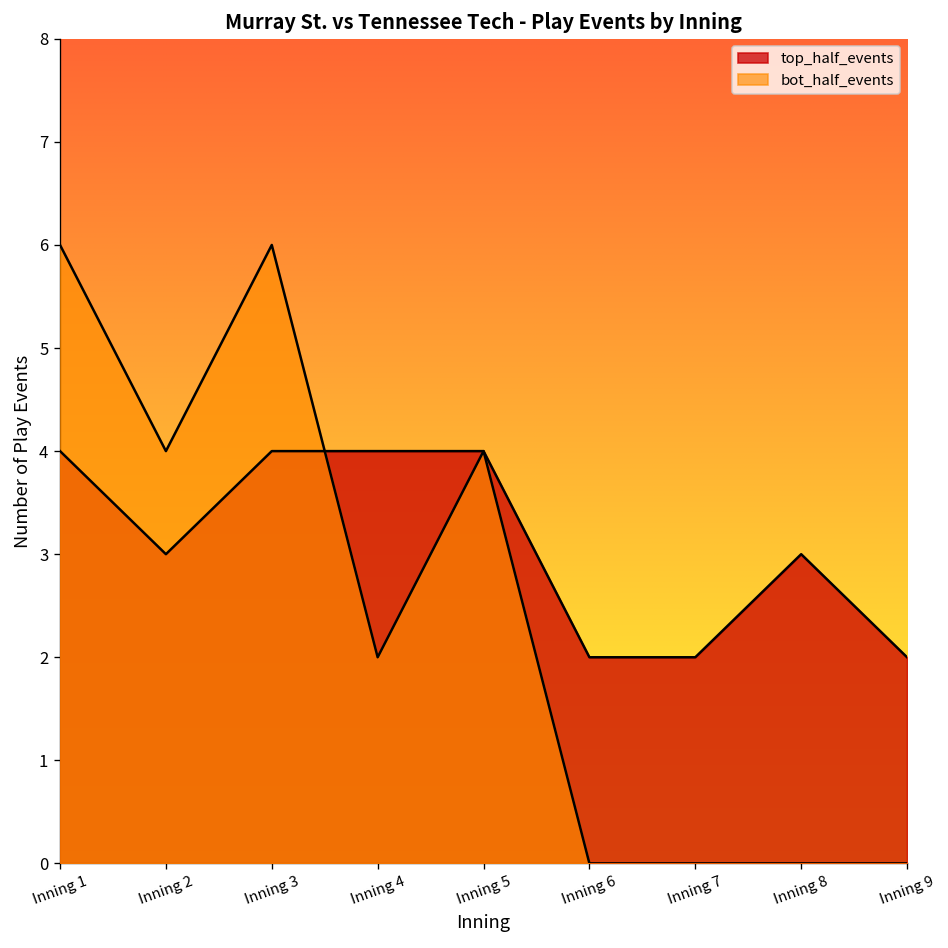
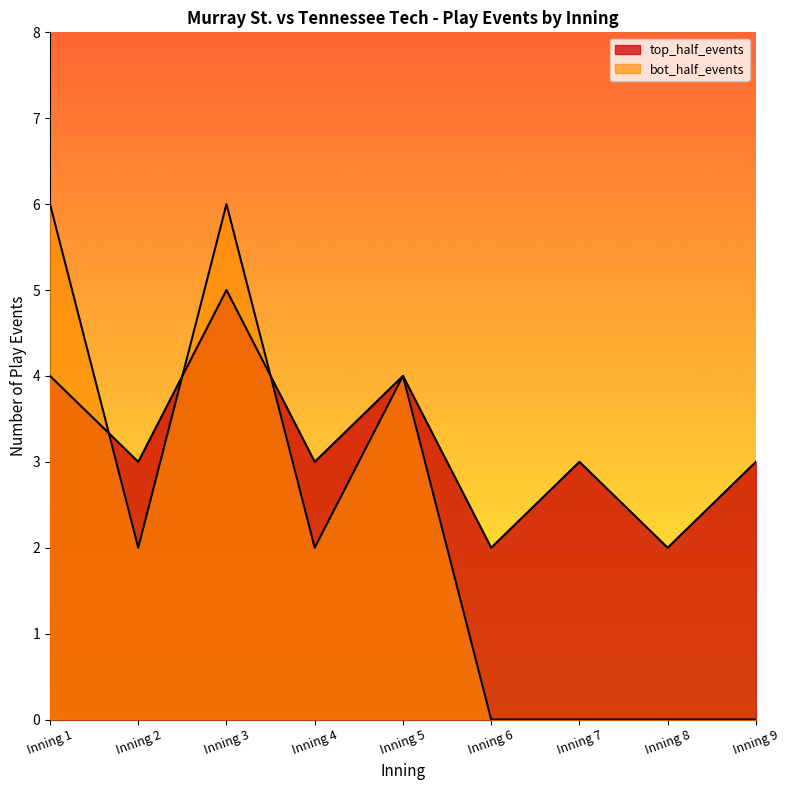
bot_half_events, Inning 2: 4 -> 2
top_half_events, Inning 3: 4 -> 5
top_half_events, Inning 4: 4 -> 3
top_half_events, Inning 7: 2 -> 3
top_half_events, Inning 8: 3 -> 2
top_half_events, Inning 9: 2 -> 3
